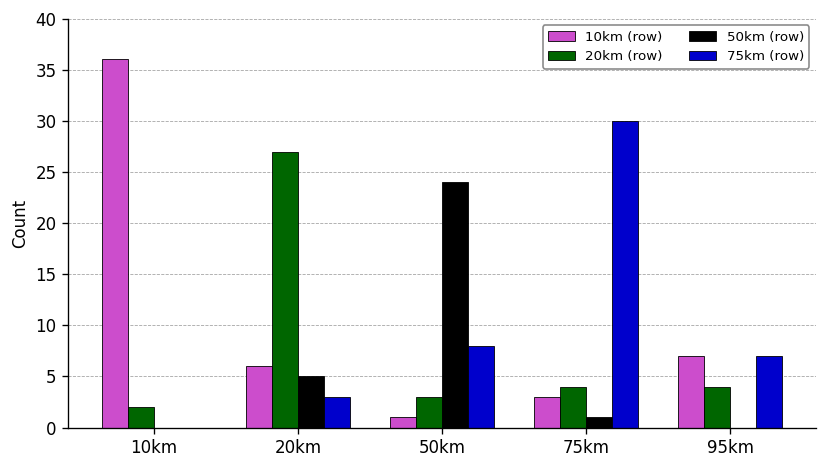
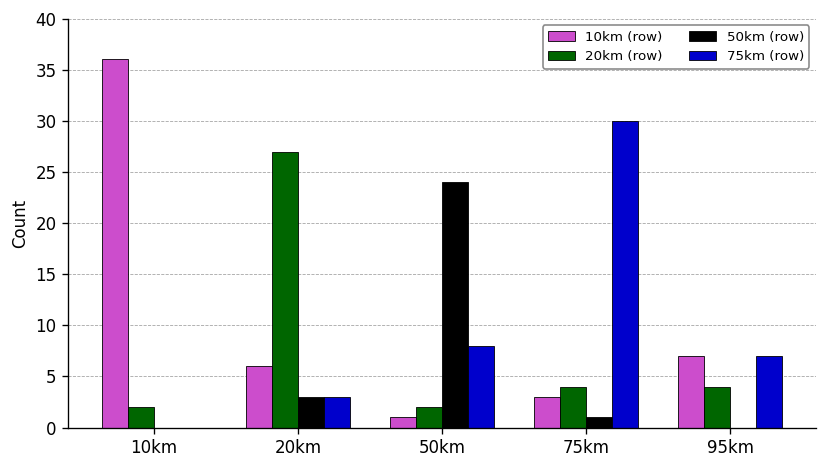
50km (row), 20km: 5 -> 3
20km (row), 50km: 3 -> 2
